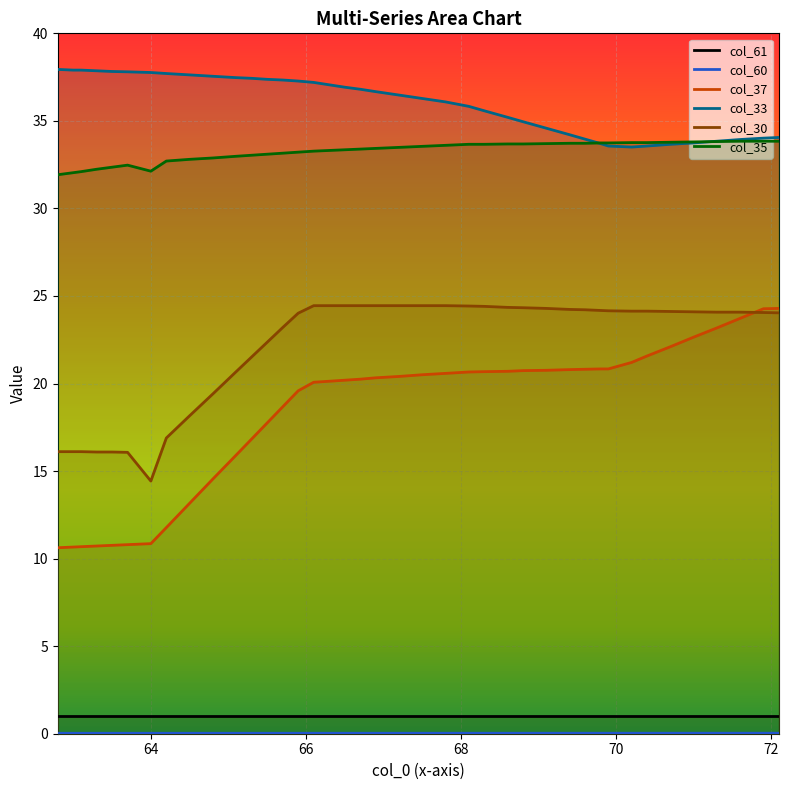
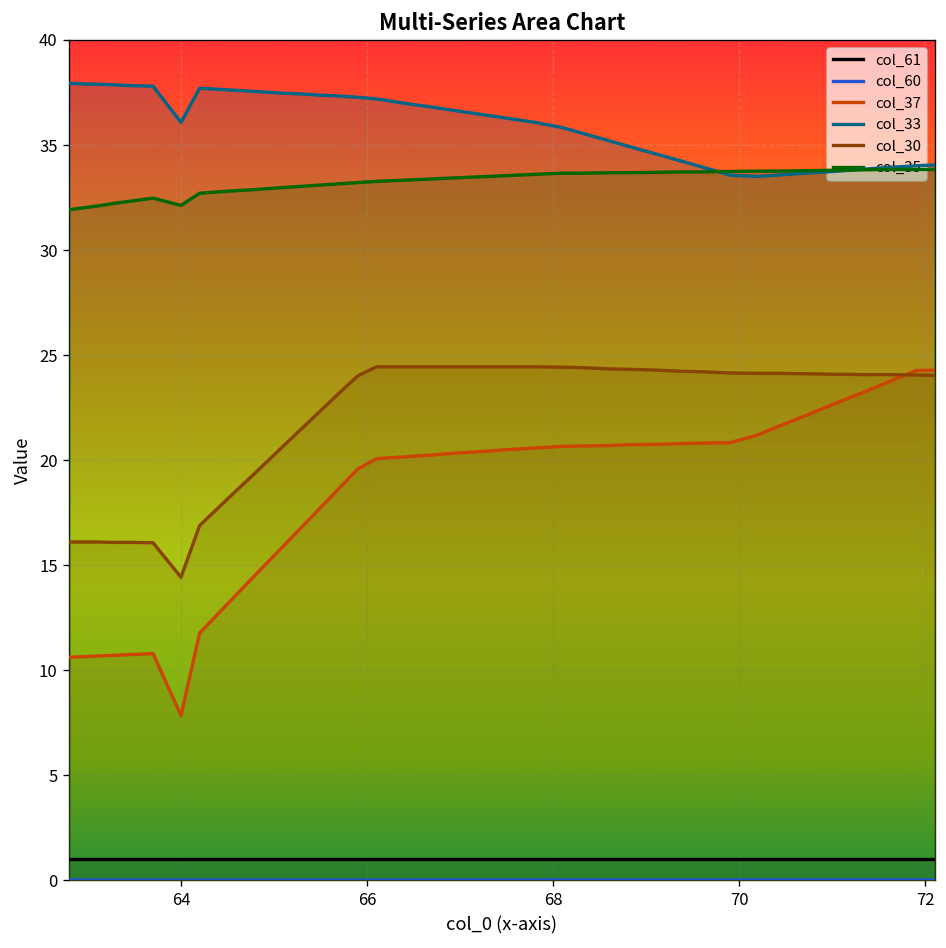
col_37, 64: 10.9 -> 7.9
col_33, 64: 37.8 -> 36.1
